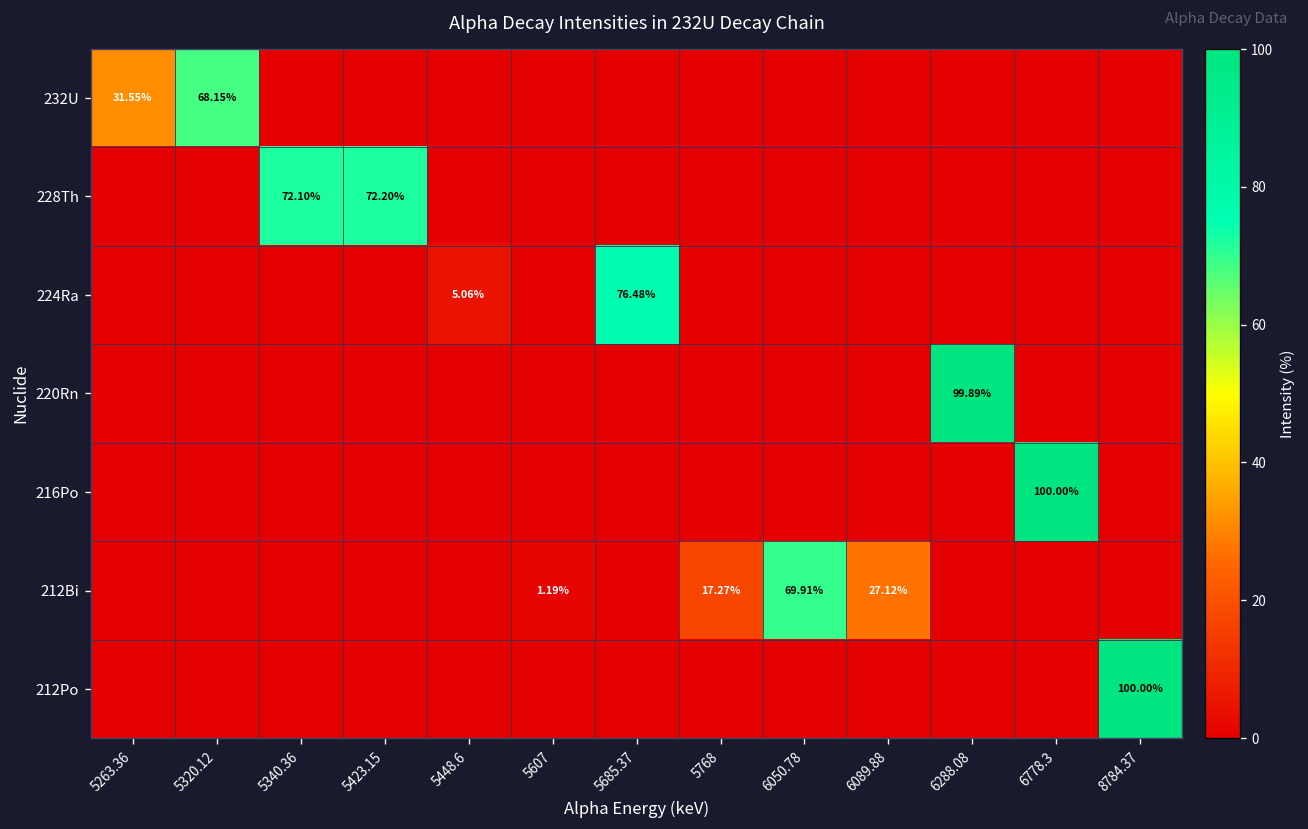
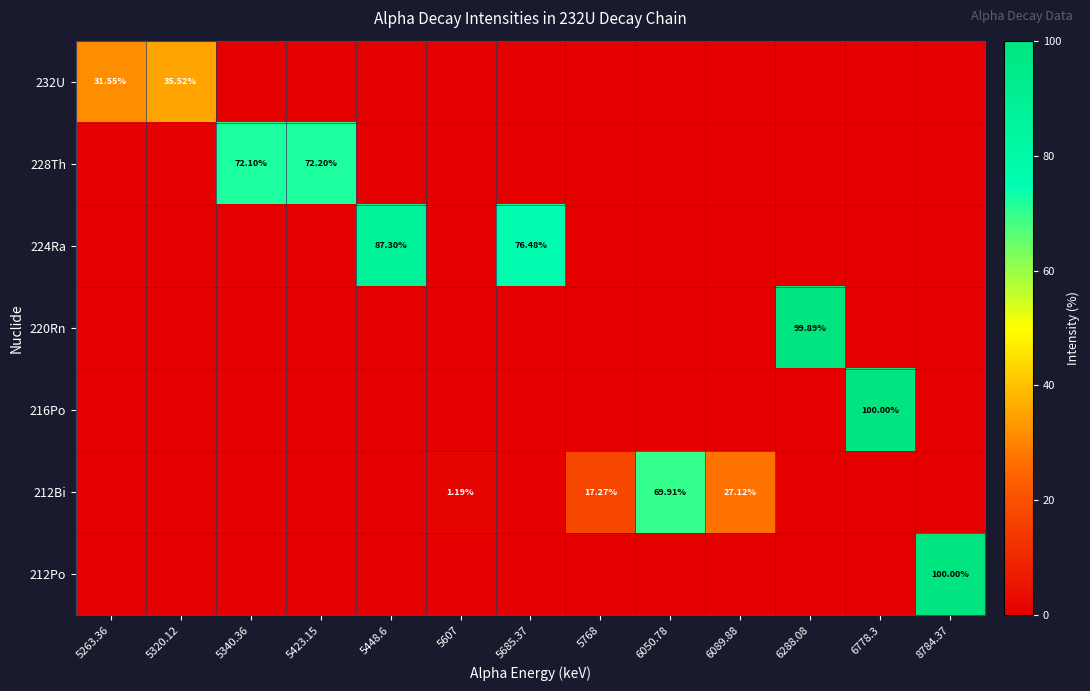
232U, 5320.12: 68.15% -> 35.52%
224Ra, 5448.6: 5.06% -> 87.30%
